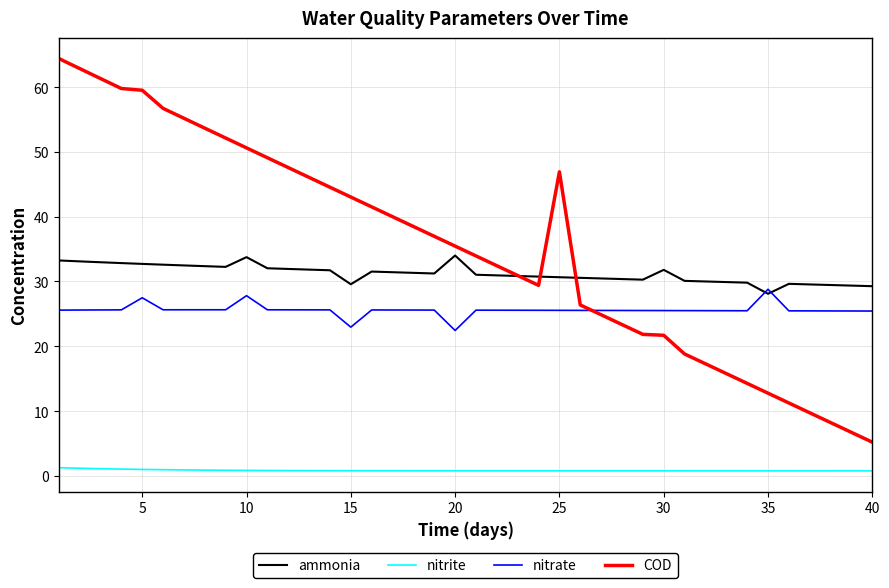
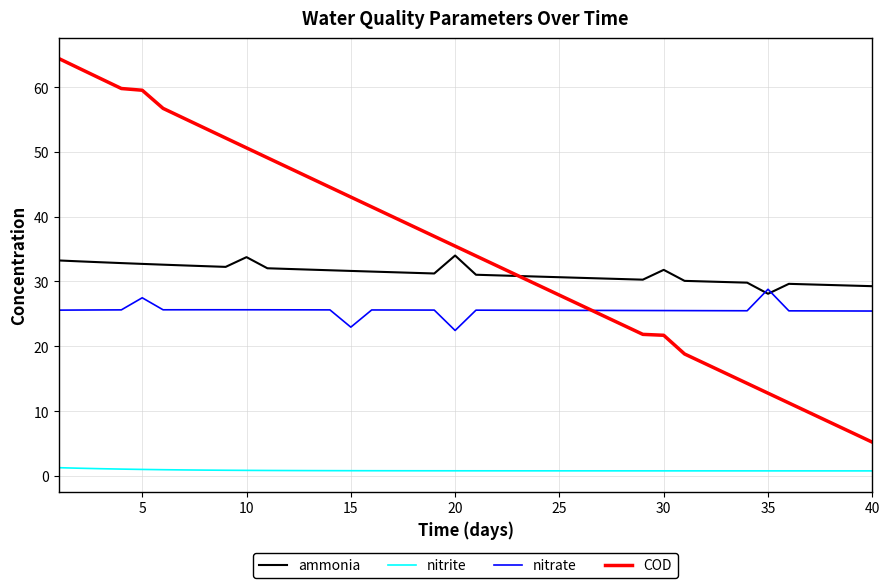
nitrate, 10: 28 -> 26
ammonia, 15: 30 -> 32
COD, 25: 47 -> 28
